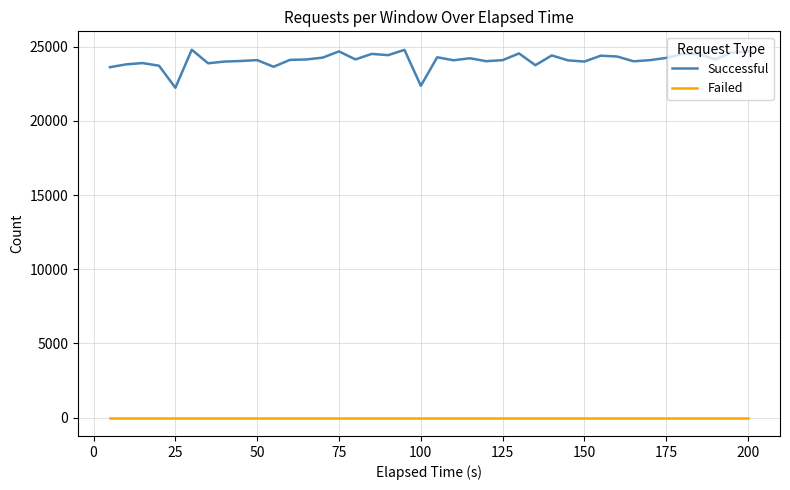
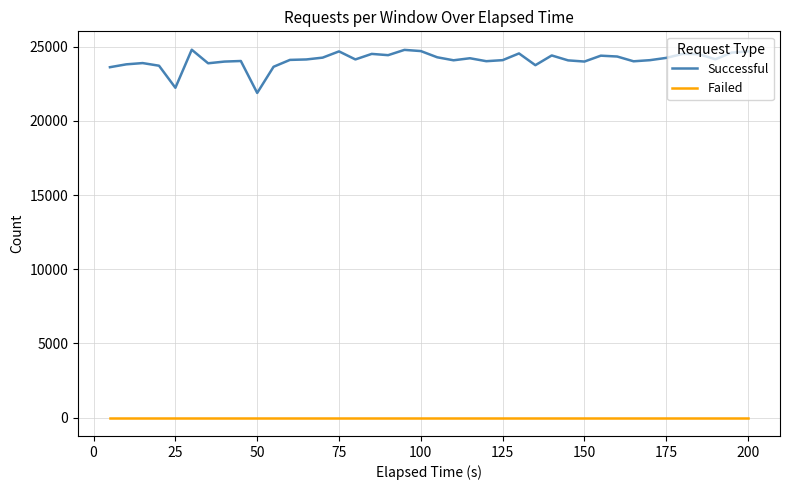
Successful, 50: 24100 -> 21900
Successful, 100: 22400 -> 24700
